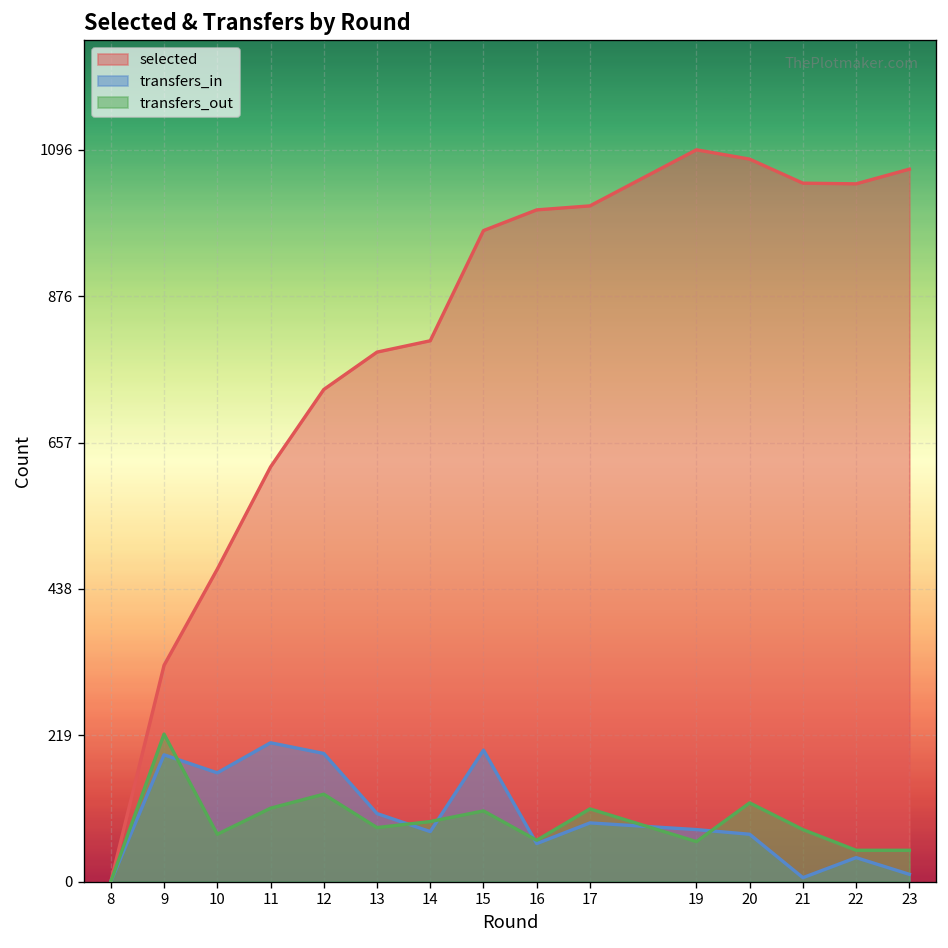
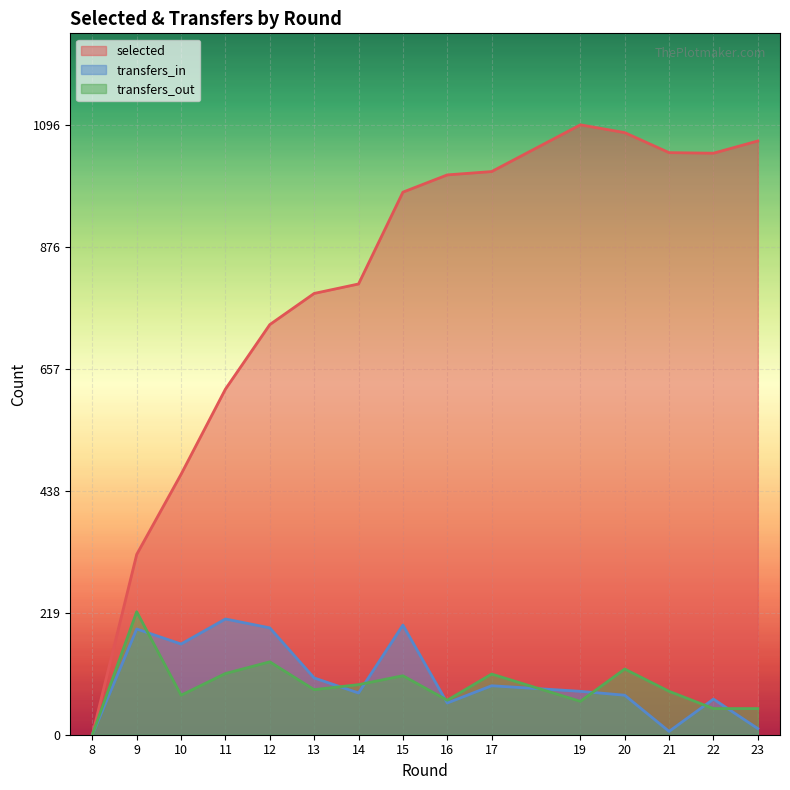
transfers_in, 22: 40 -> 60
